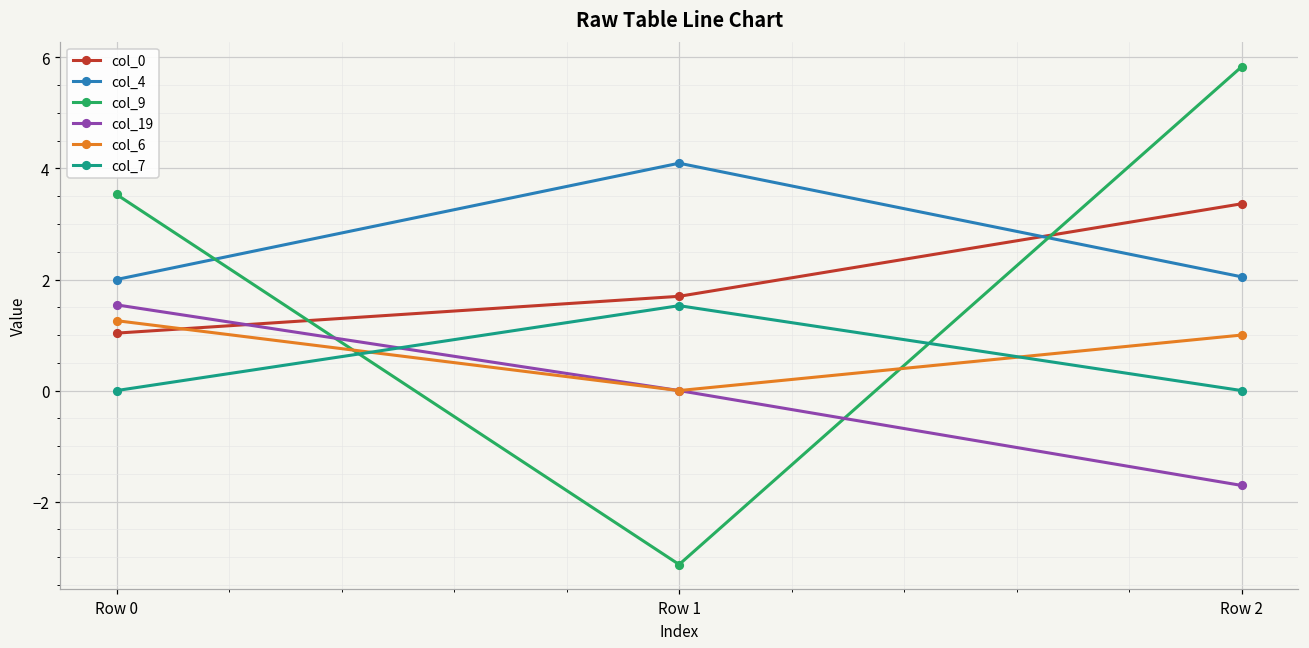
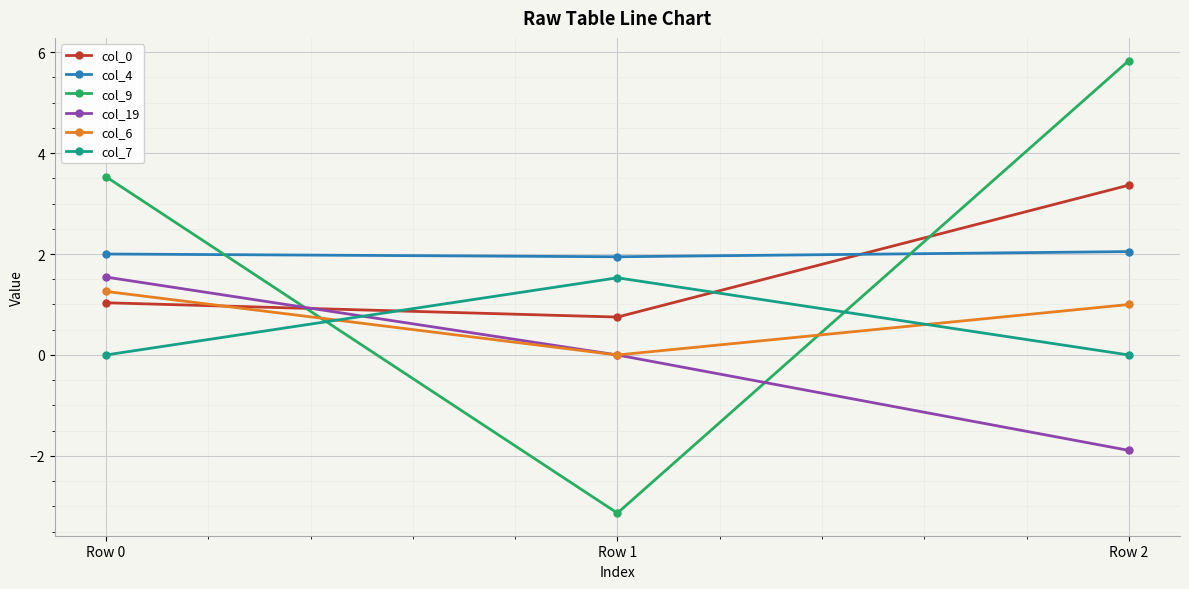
col_0, Row 1: 1.7 -> 0.8
col_4, Row 1: 4.1 -> 1.9
col_19, Row 2: -1.7 -> -1.9
